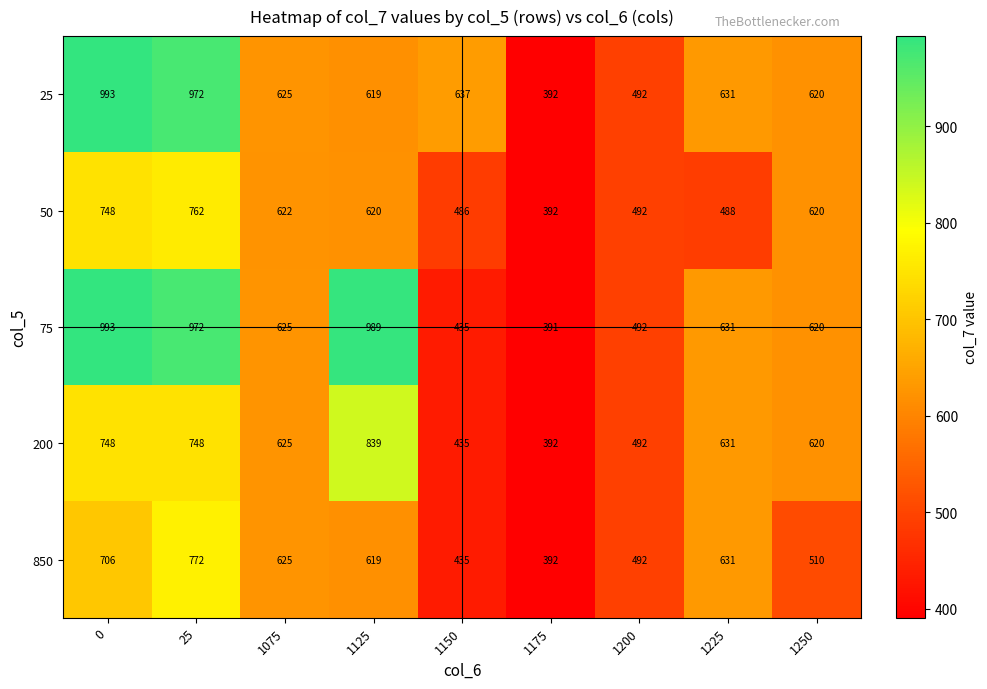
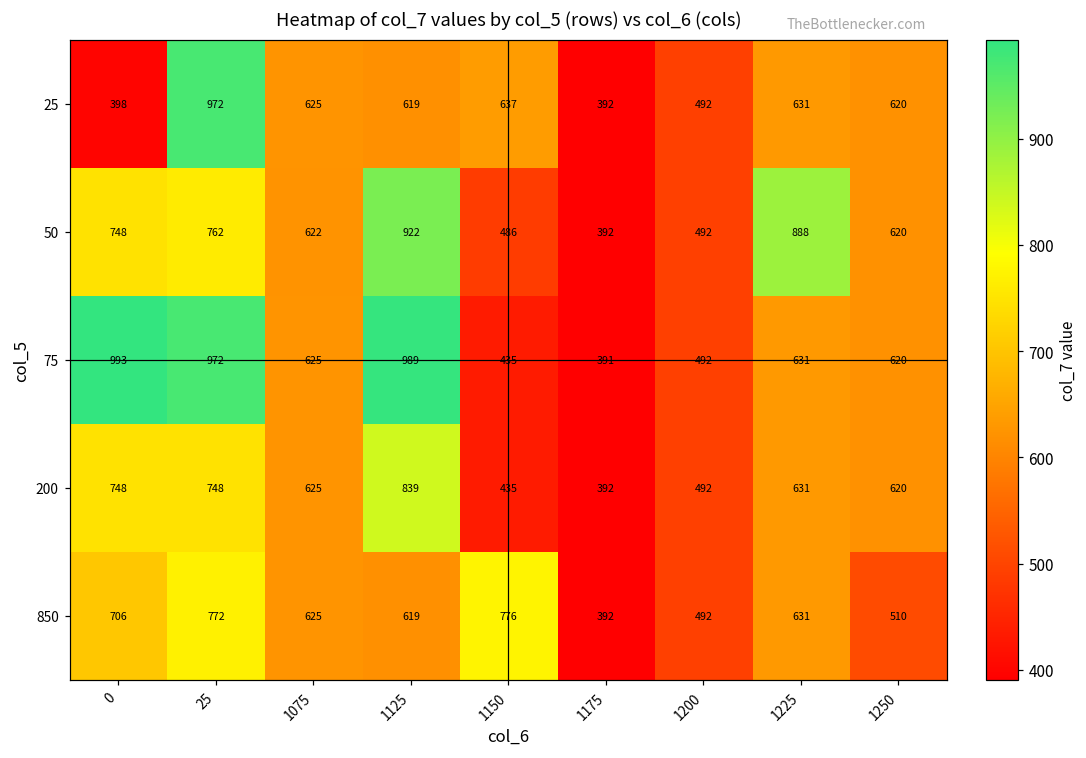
25, 0: 993 -> 398
50, 1125: 620 -> 922
50, 1225: 488 -> 888
850, 1150: 435 -> 776
